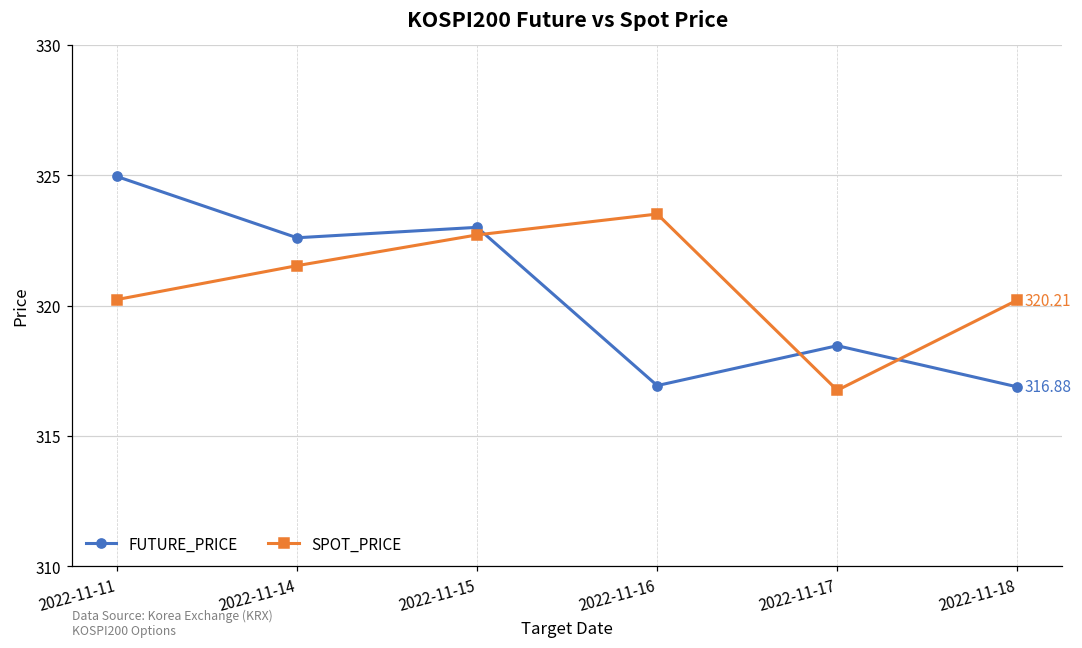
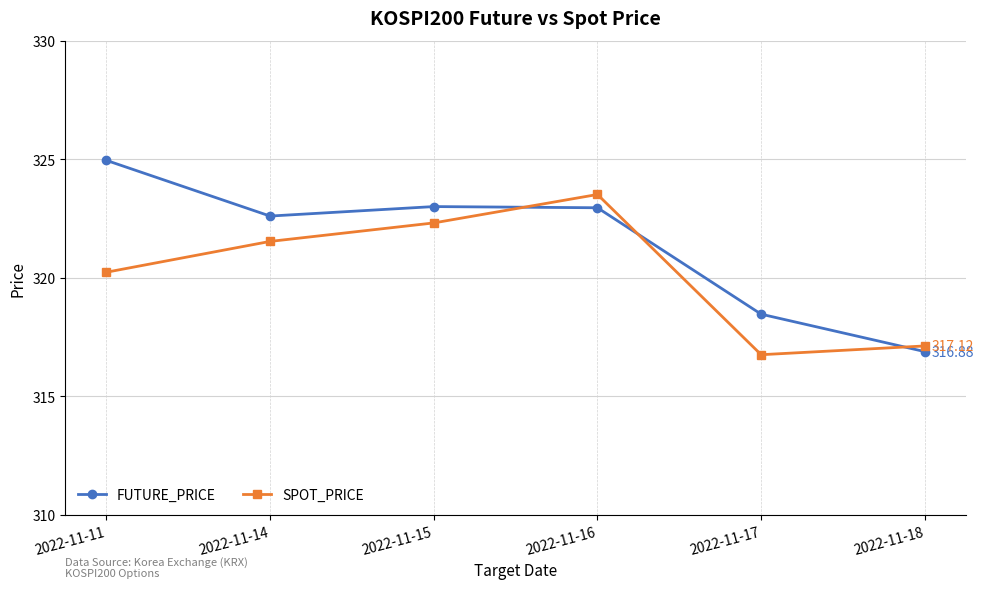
SPOT_PRICE, 2022-11-15: 322.7 -> 322.3
FUTURE_PRICE, 2022-11-16: 316.9 -> 323.0
SPOT_PRICE, 2022-11-18: 320.21 -> 317.12
